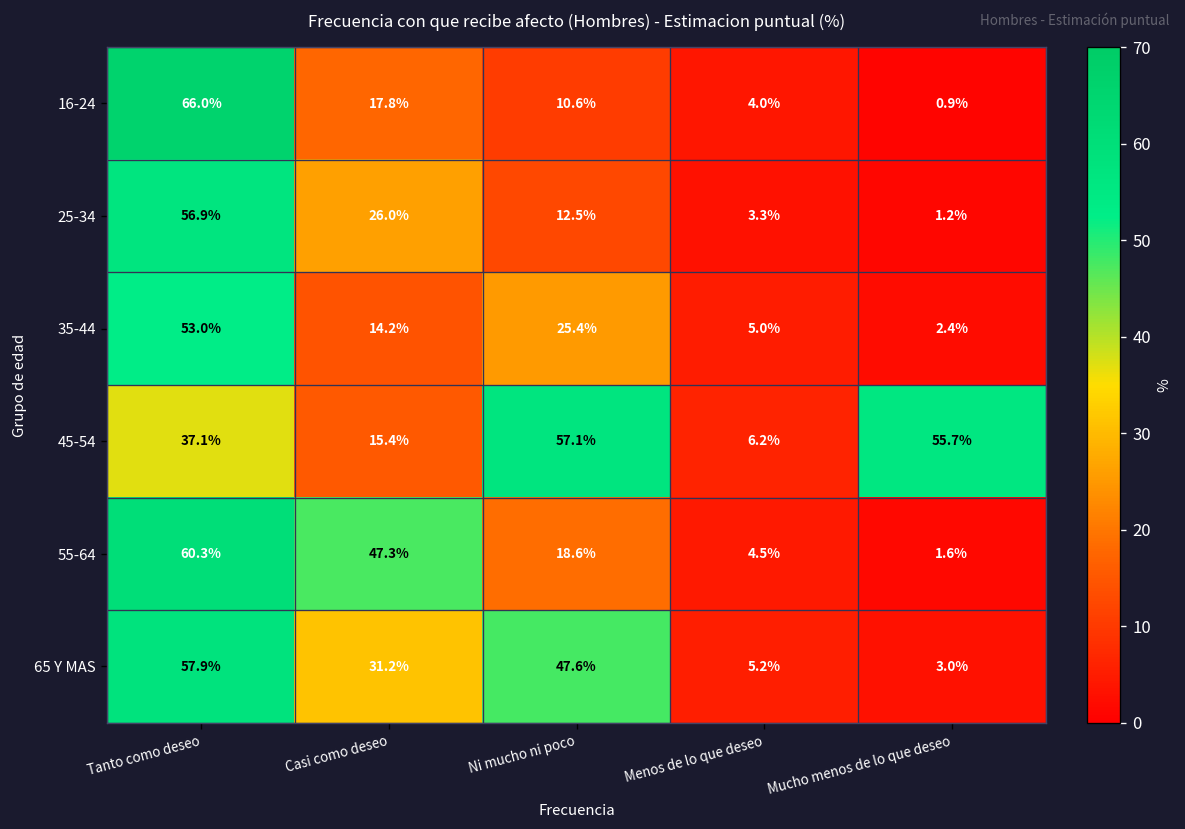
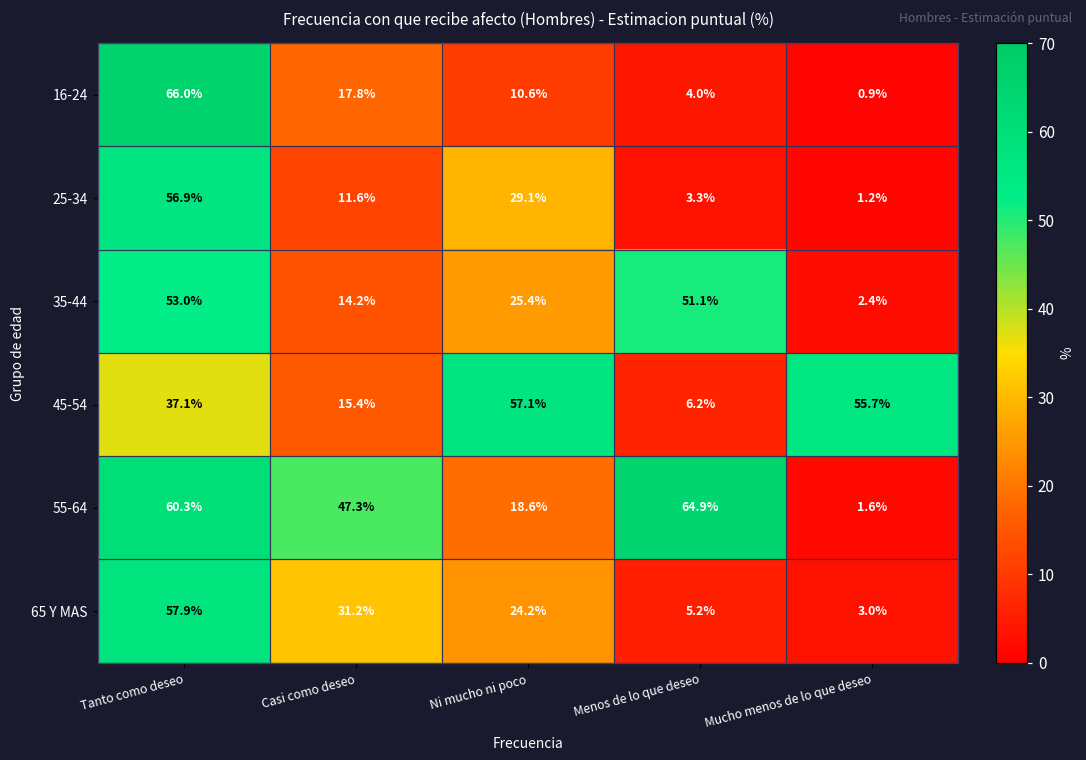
25-34, Casi como deseo: 26.0% -> 11.6%
25-34, Ni mucho ni poco: 12.5% -> 29.1%
35-44, Menos de lo que deseo: 5.0% -> 51.1%
55-64, Menos de lo que deseo: 4.5% -> 64.9%
65 Y MAS, Ni mucho ni poco: 47.6% -> 24.2%
